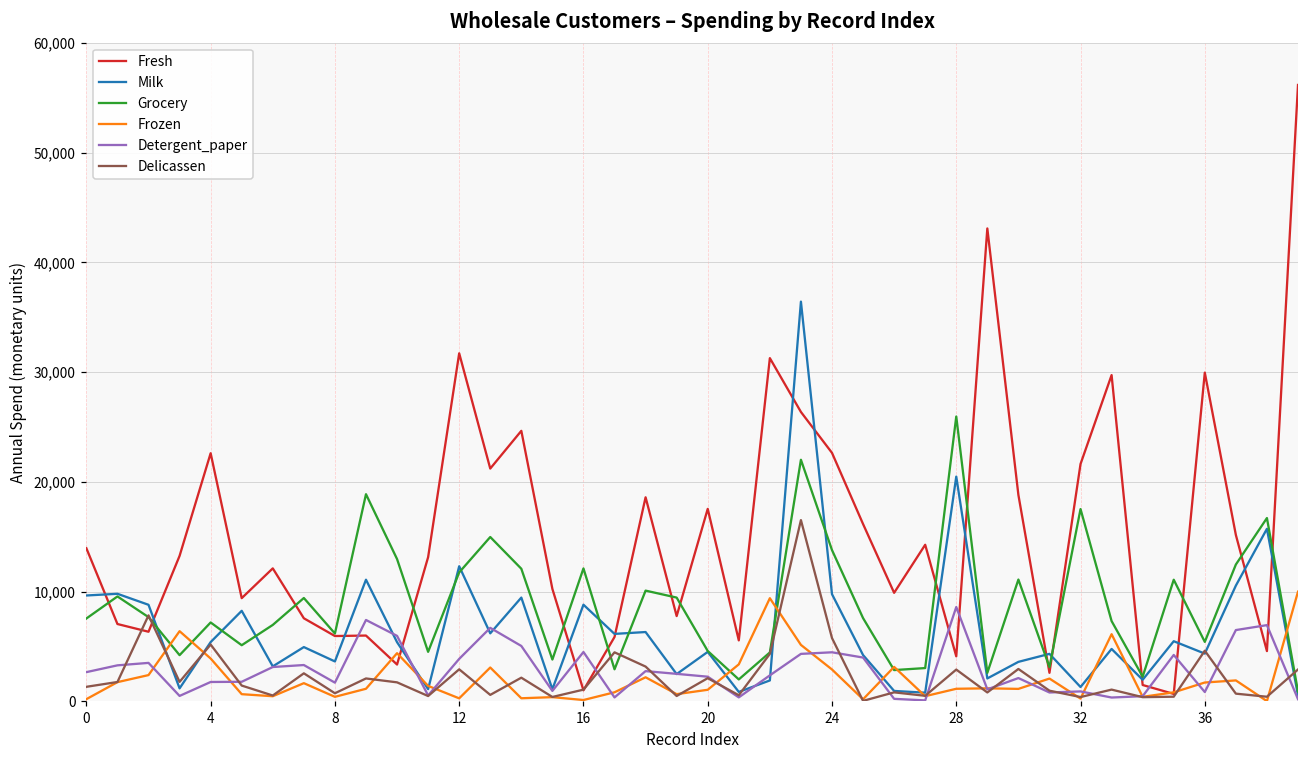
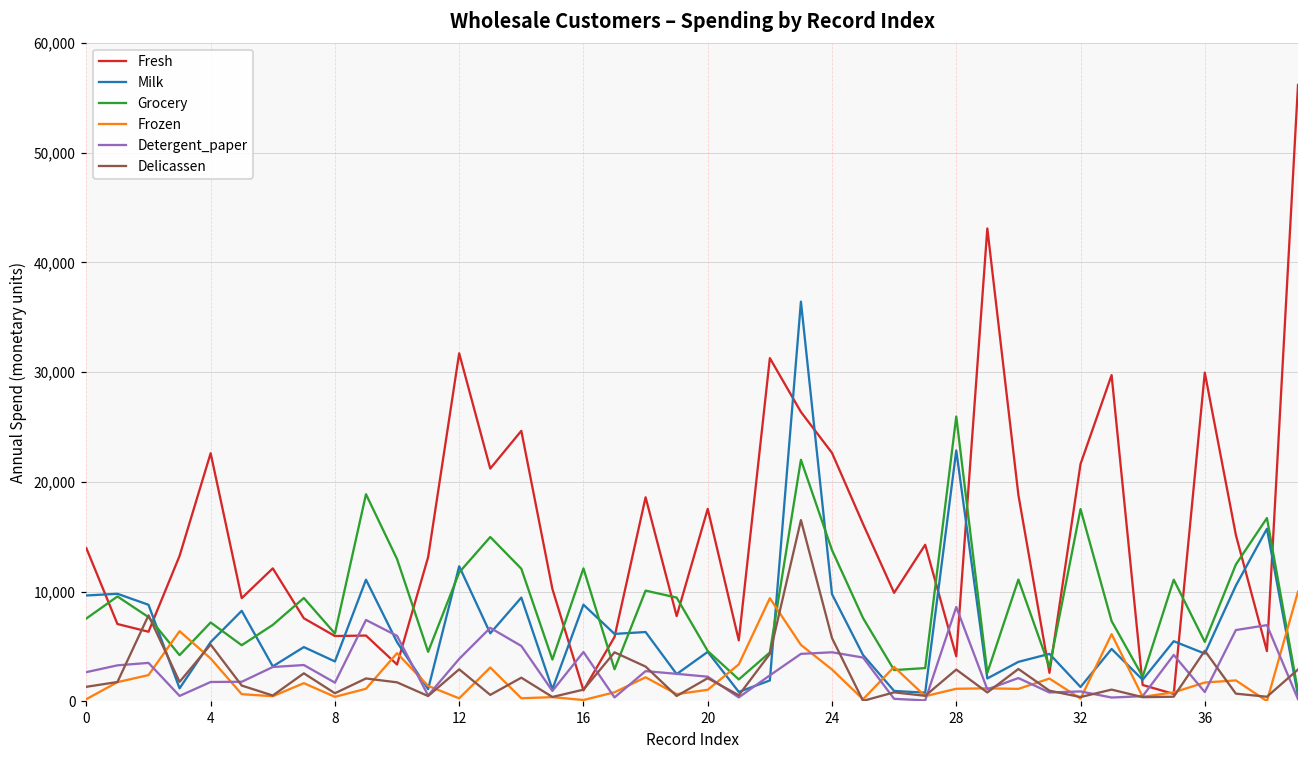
Milk, 28: 20,000 -> 23,000
